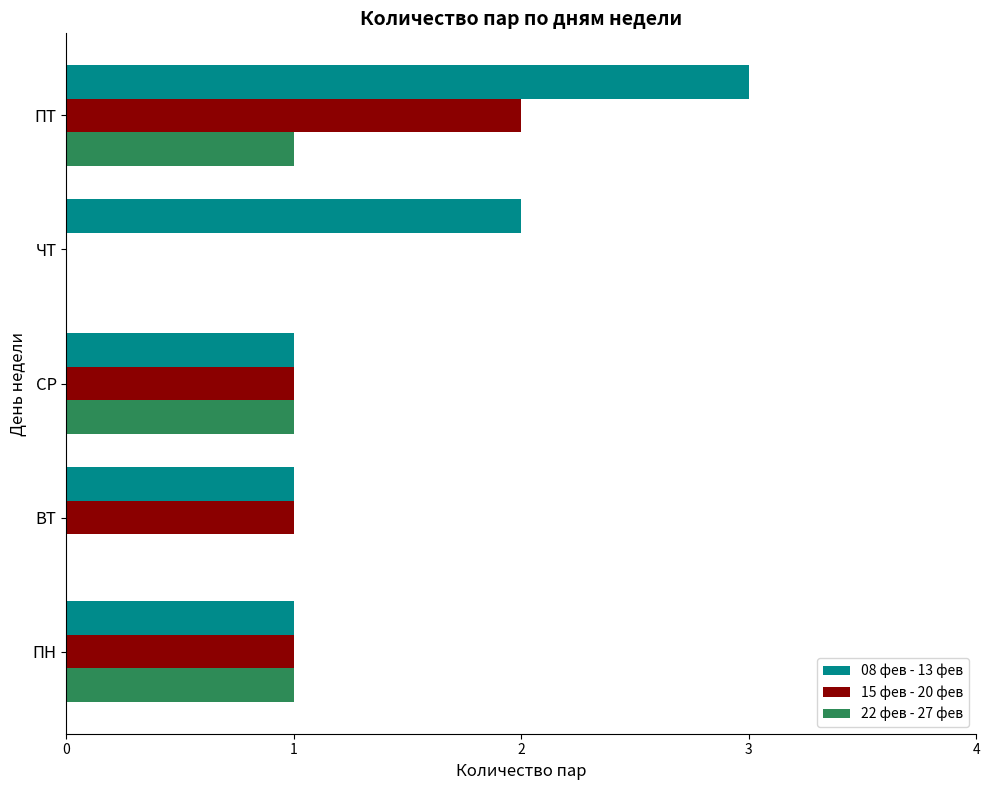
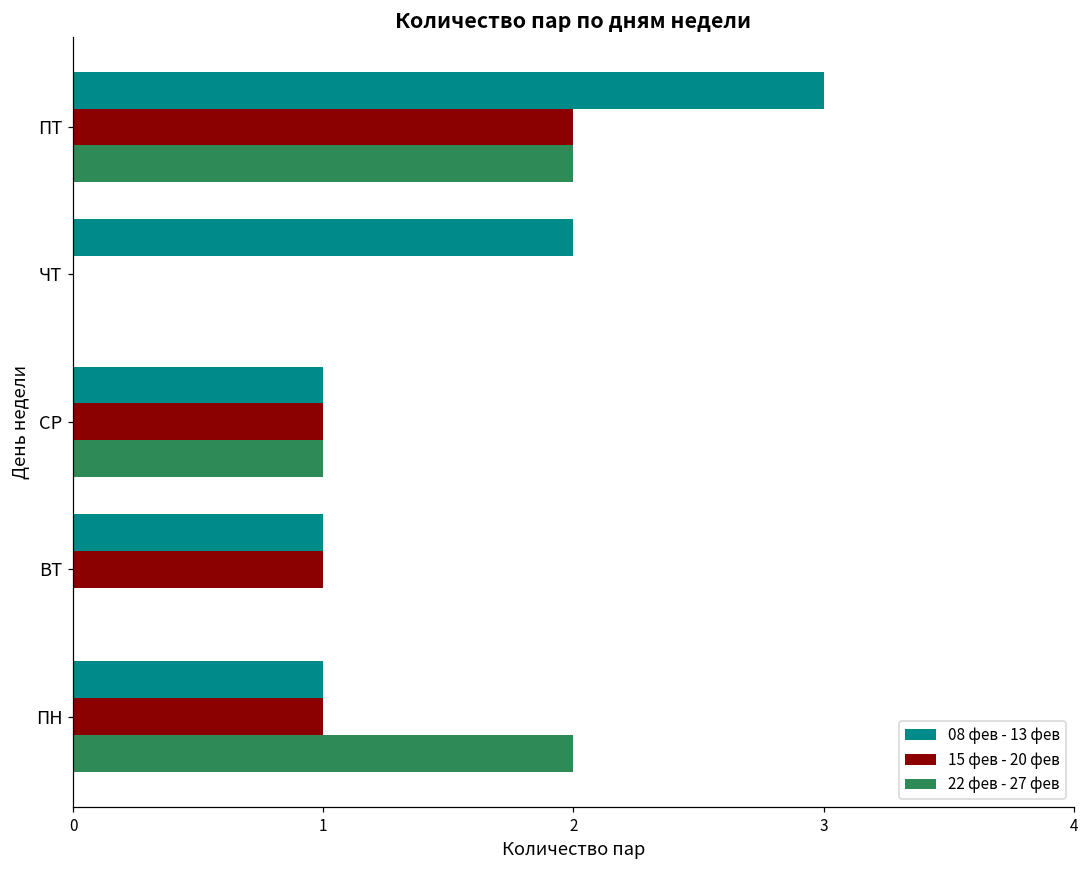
22 фев - 27 фев, ПТ: 1 -> 2
22 фев - 27 фев, ПН: 1 -> 2
